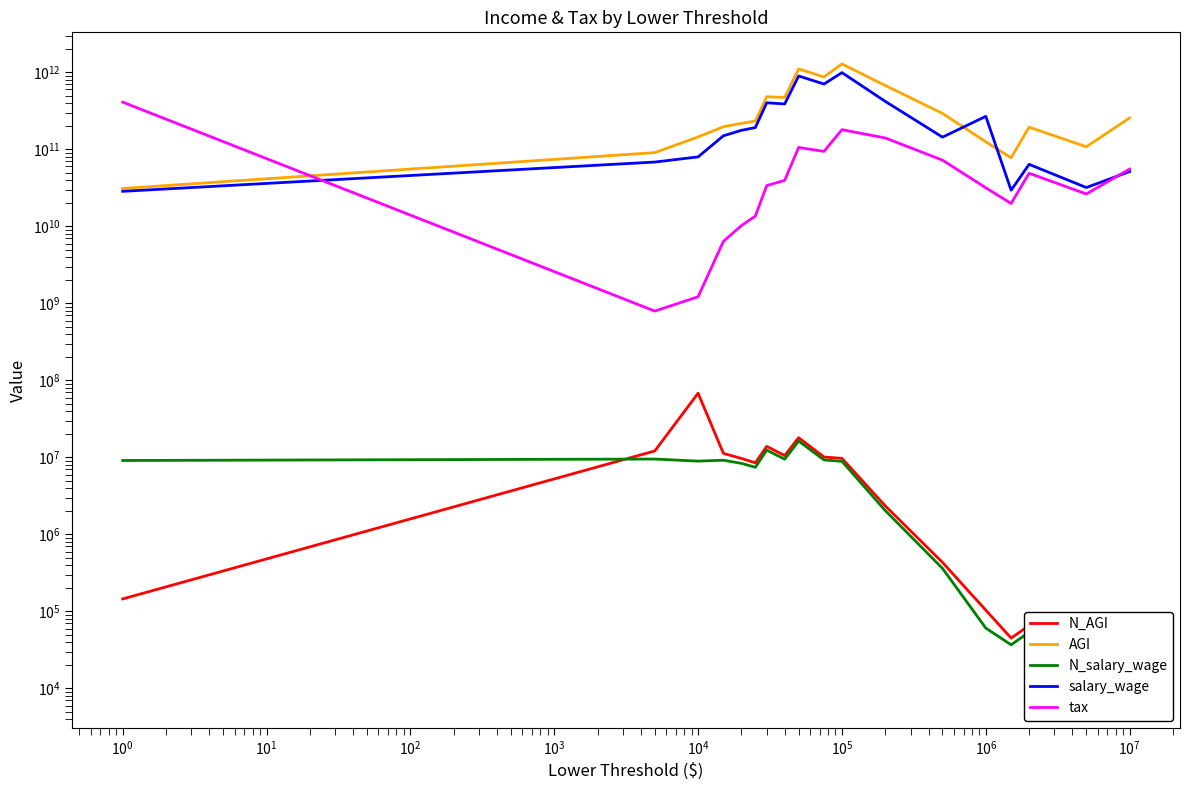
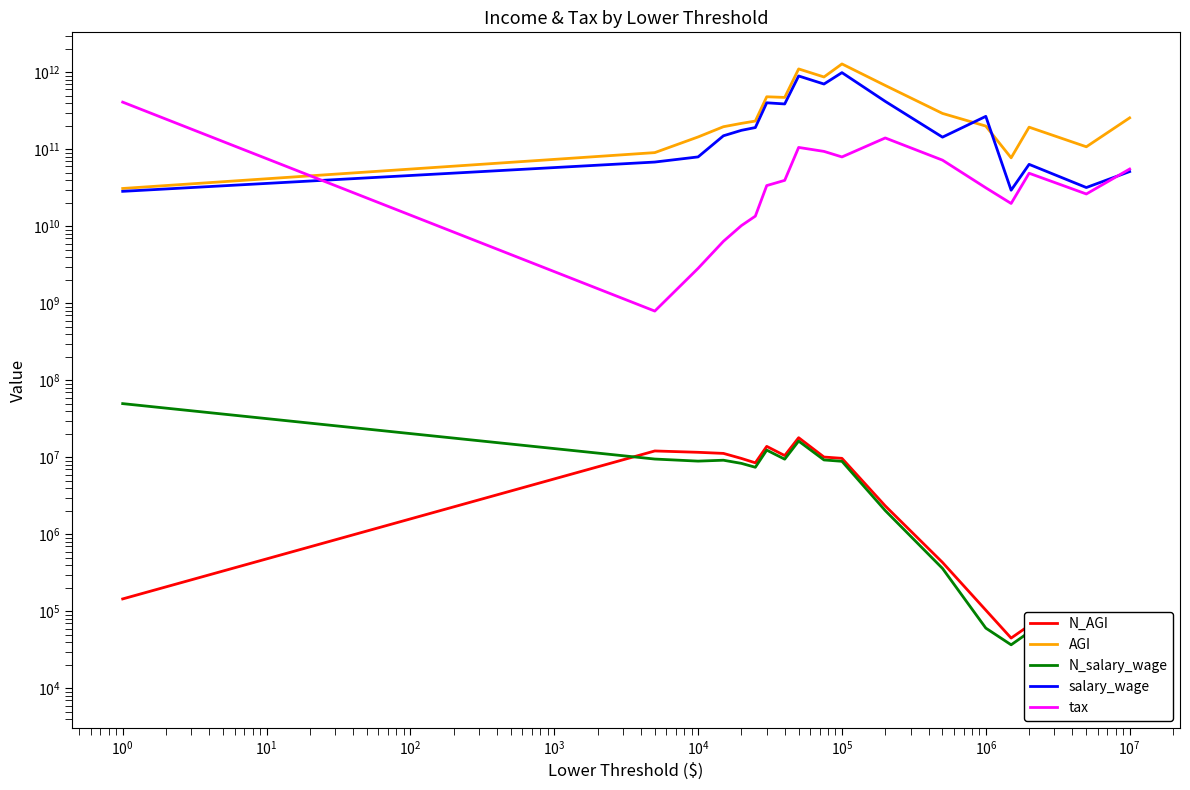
N_salary_wage, 10^0: 9000000 -> 50000000
N_AGI, 10^4: 70000000 -> 12000000
tax, 10^4: 1200000000 -> 2900000000
tax, 10^5: 180000000000 -> 80000000000
AGI, 10^6: 130000000000 -> 200000000000
